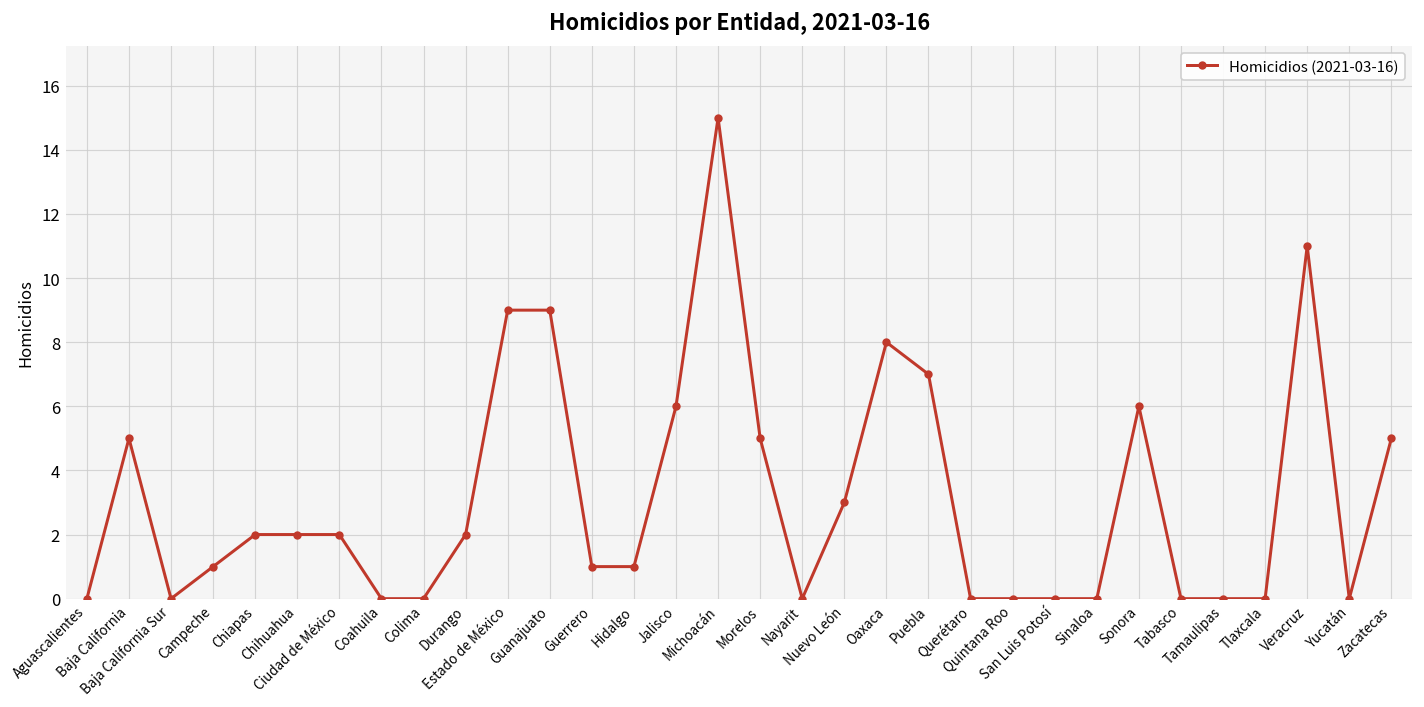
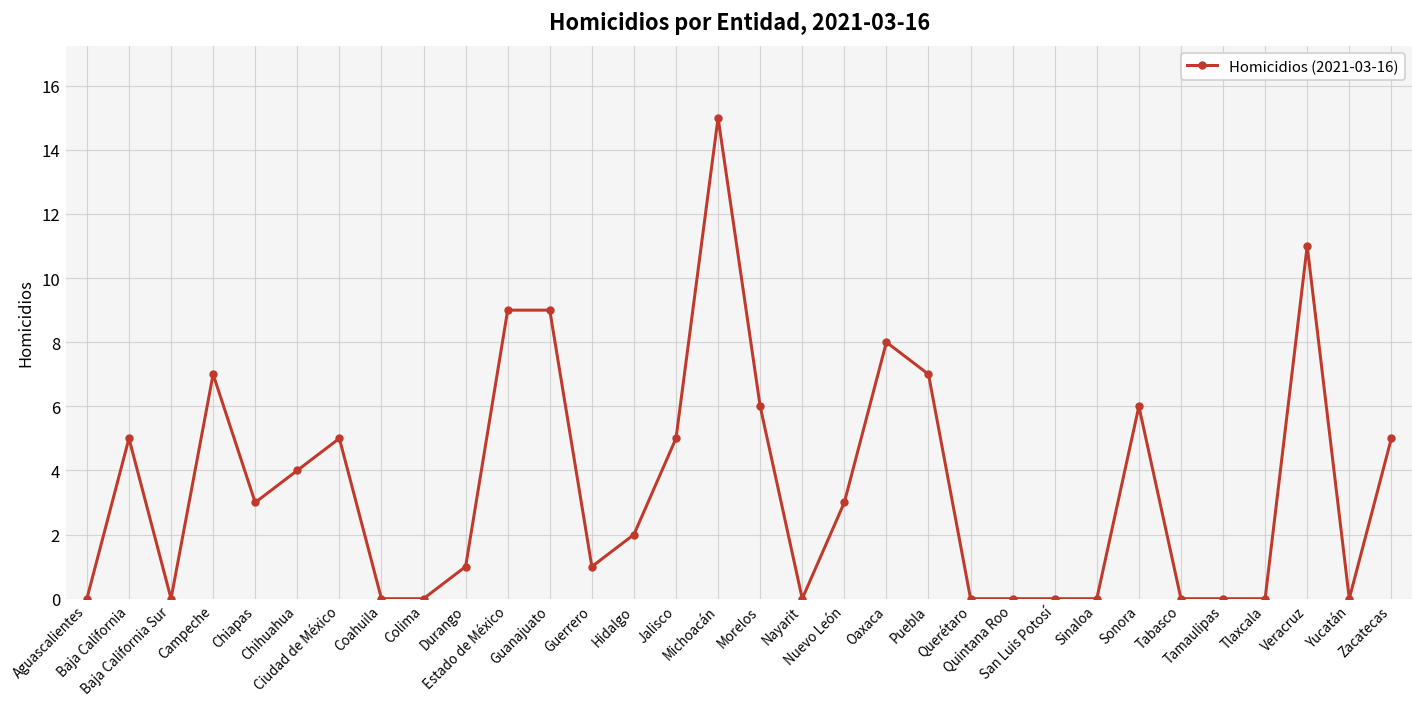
Campeche: 1 -> 7
Chiapas: 2 -> 3
Chihuahua: 2 -> 4
Ciudad de México: 2 -> 5
Durango: 2 -> 1
Hidalgo: 1 -> 2
Jalisco: 6 -> 5
Morelos: 5 -> 6
